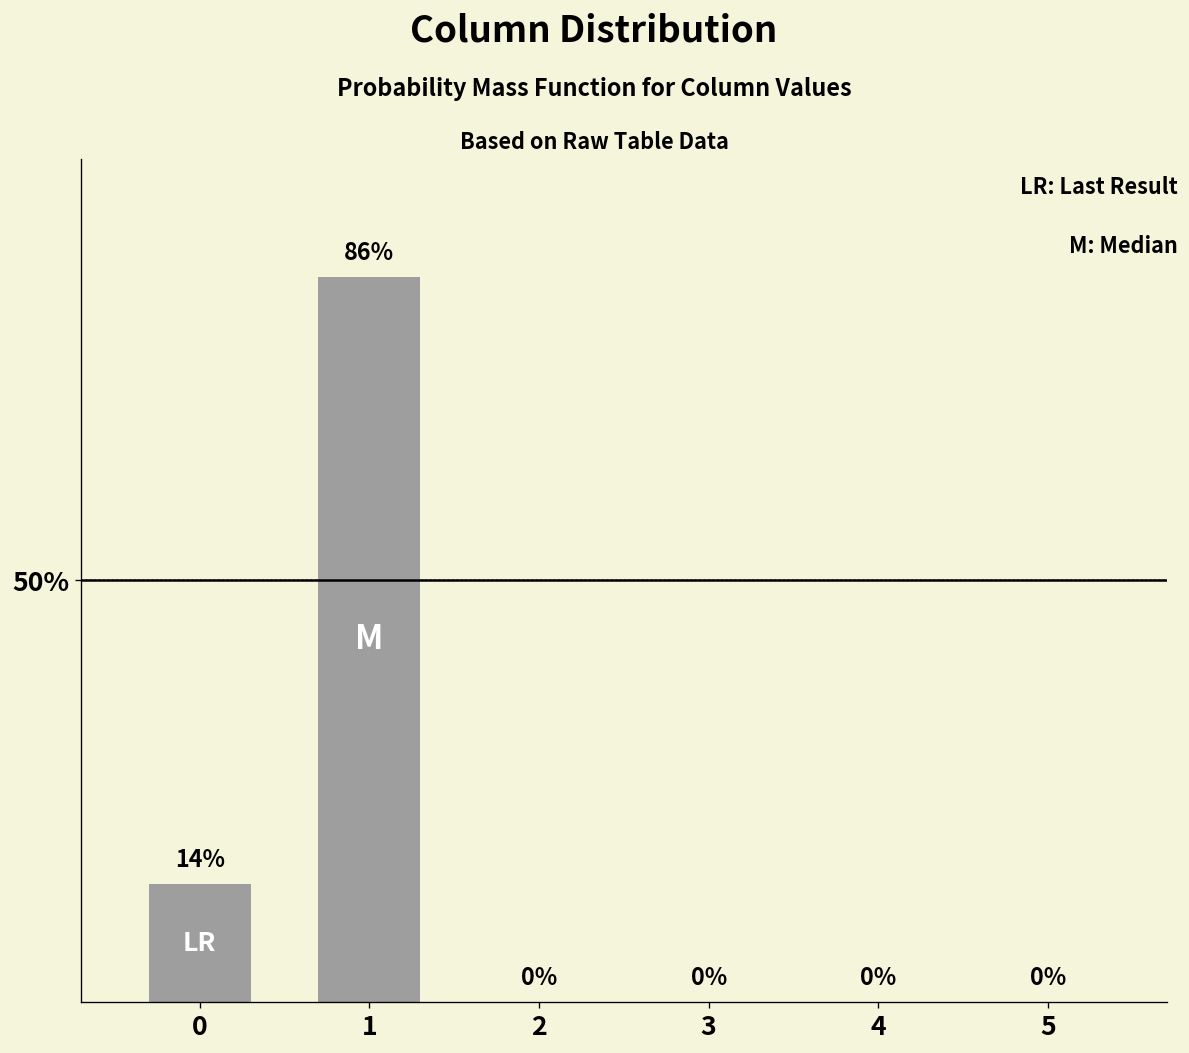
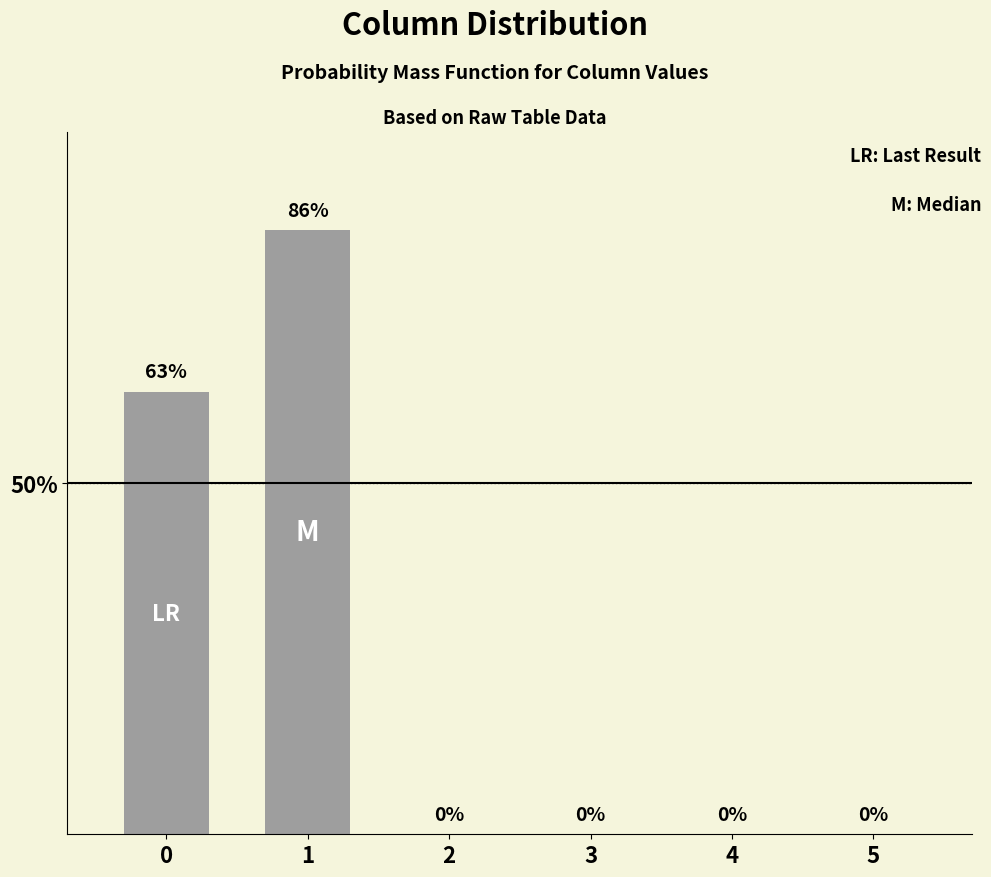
0: 14% -> 63%
